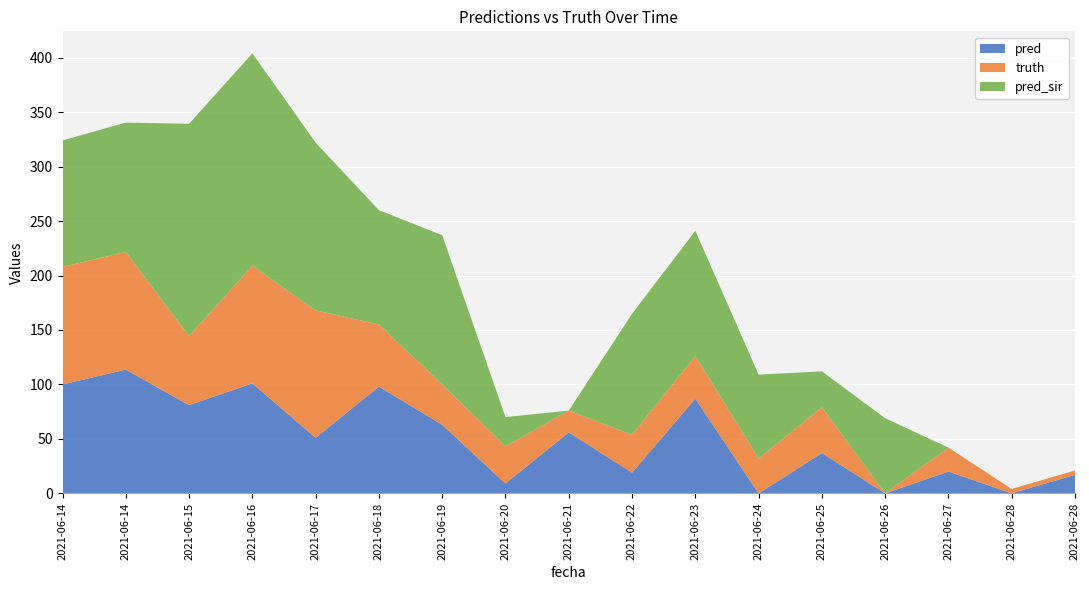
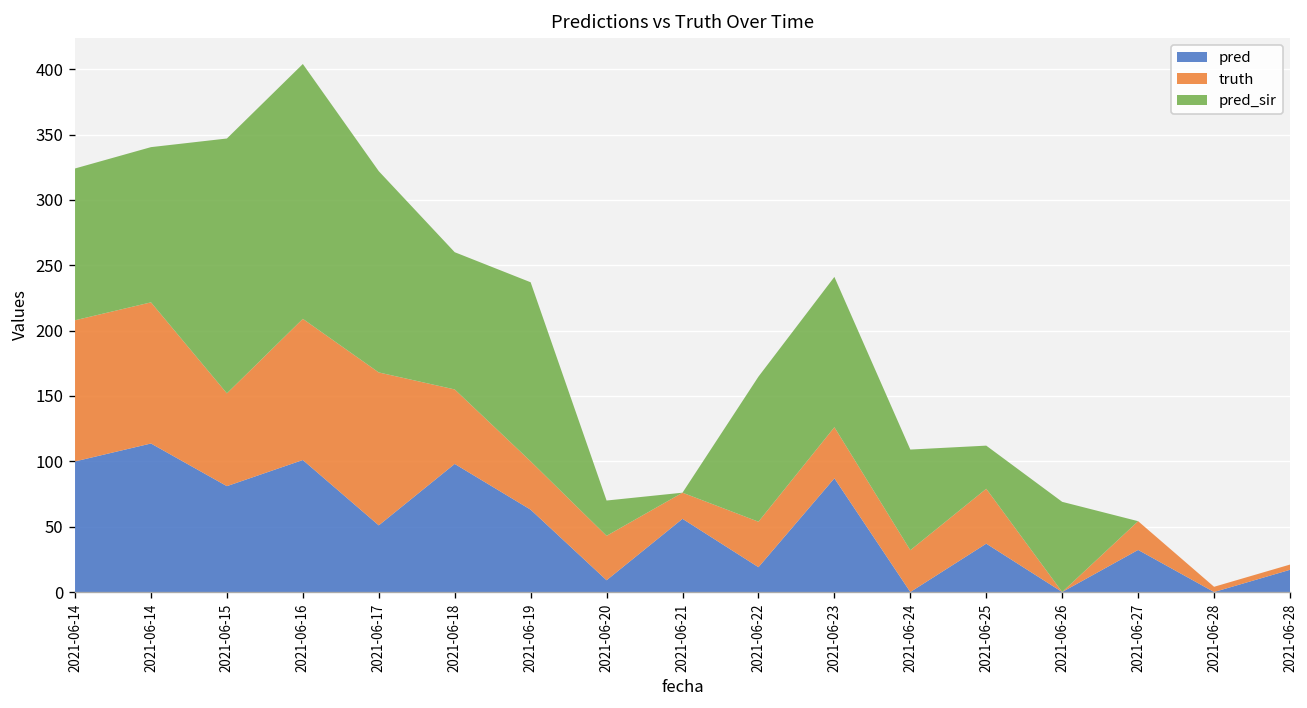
truth, 2021-06-15: 63 -> 71
pred, 2021-06-27: 20 -> 32
